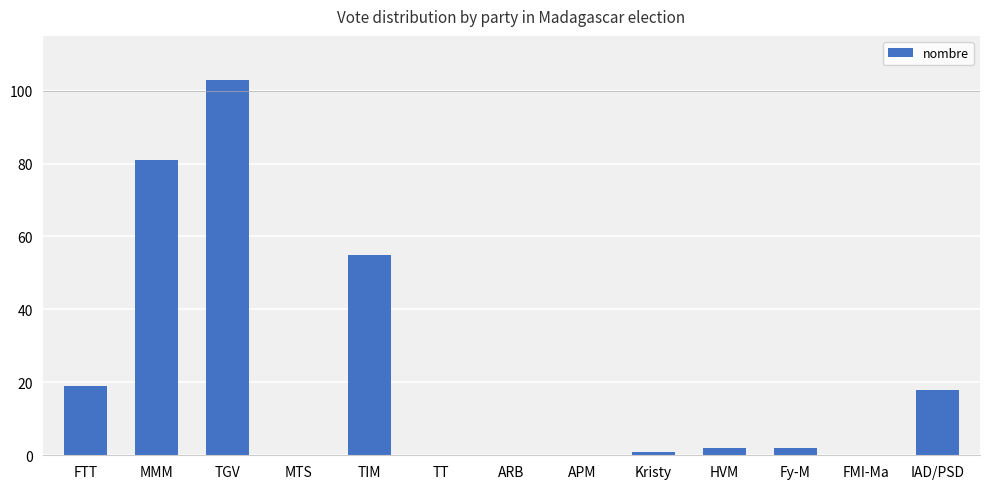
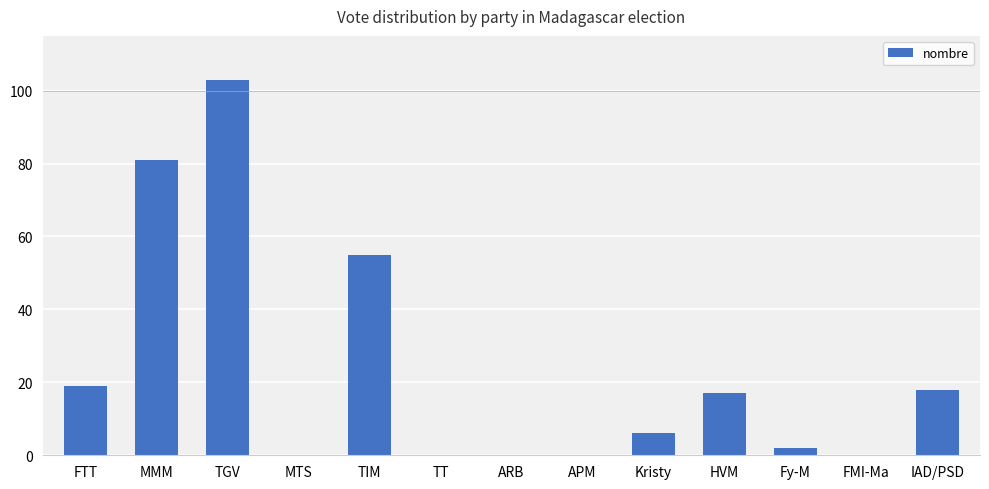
Kristy: 1 -> 6
HVM: 2 -> 17
